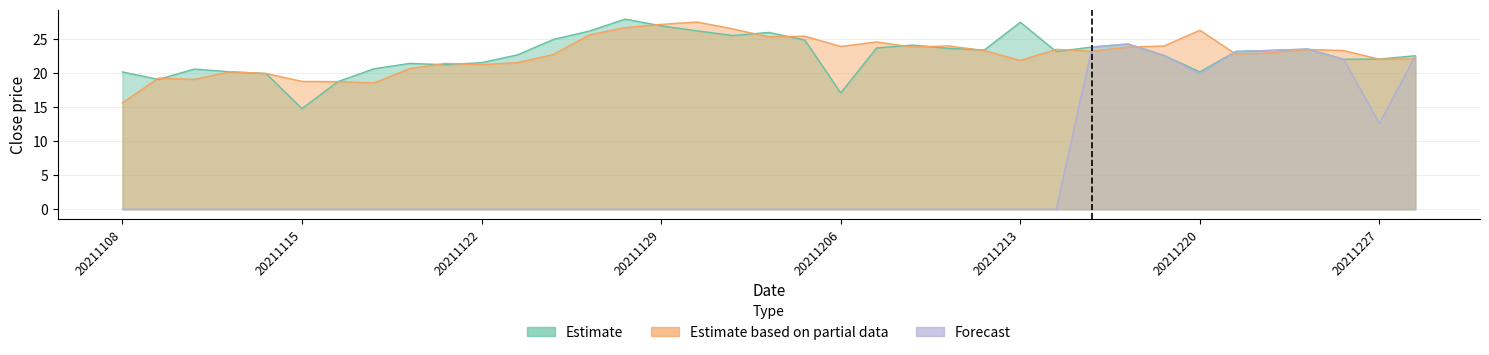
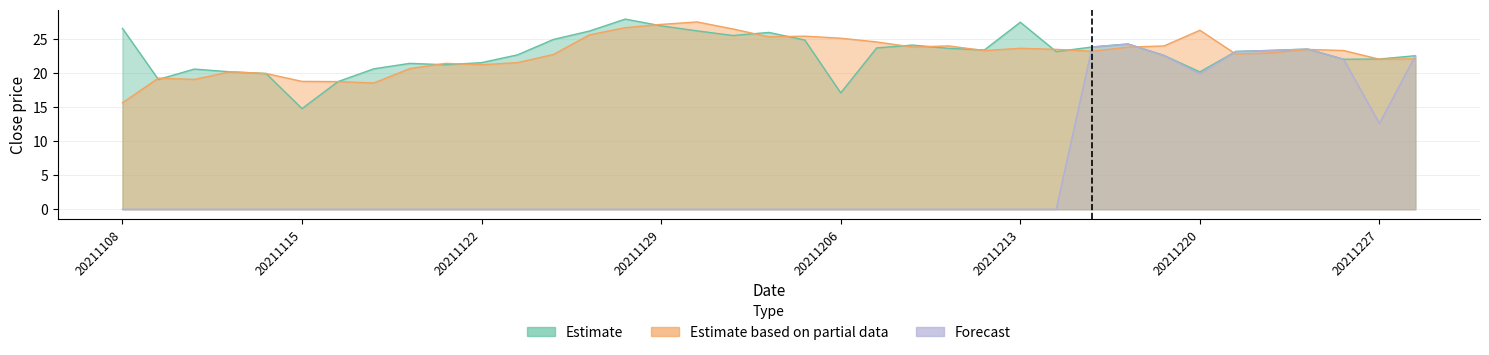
Estimate, 20211108: 20 -> 27
Estimate based on partial data, 20211206: 24 -> 25
Estimate based on partial data, 20211213: 22 -> 24
